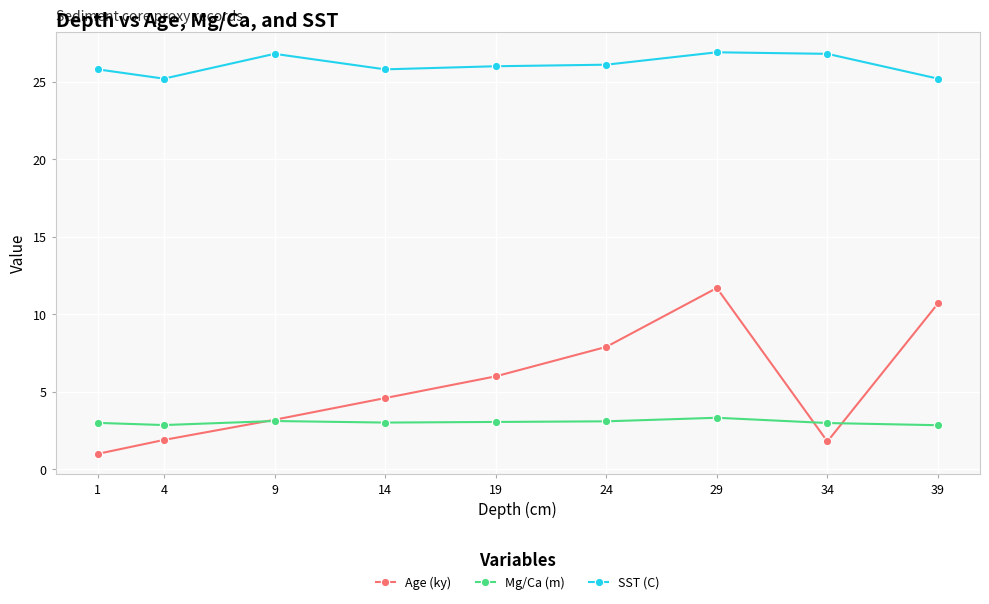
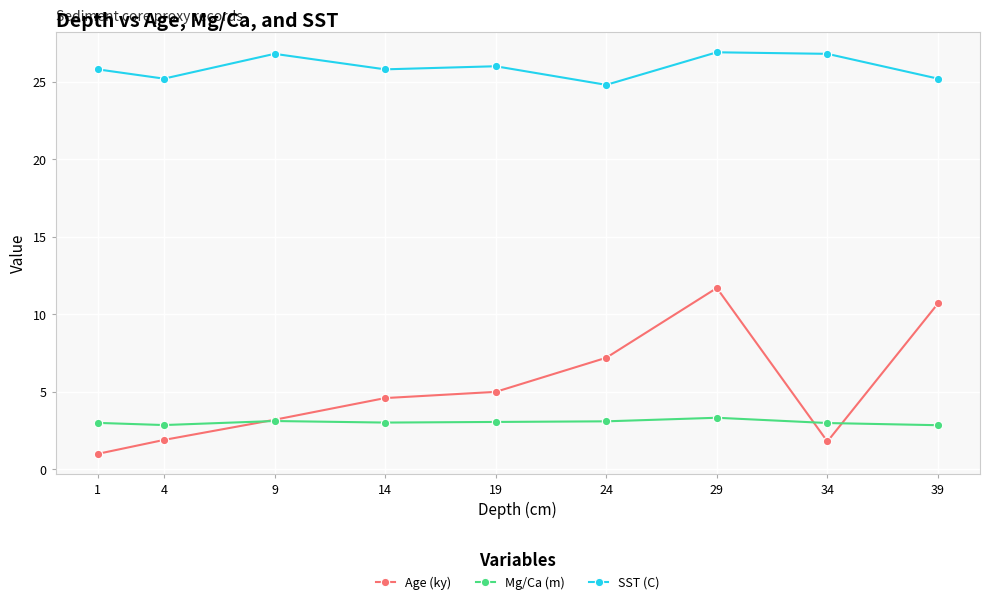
Age (ky), 19: 6 -> 5
Age (ky), 24: 7.9 -> 7.2
SST (C), 24: 26.1 -> 24.8
